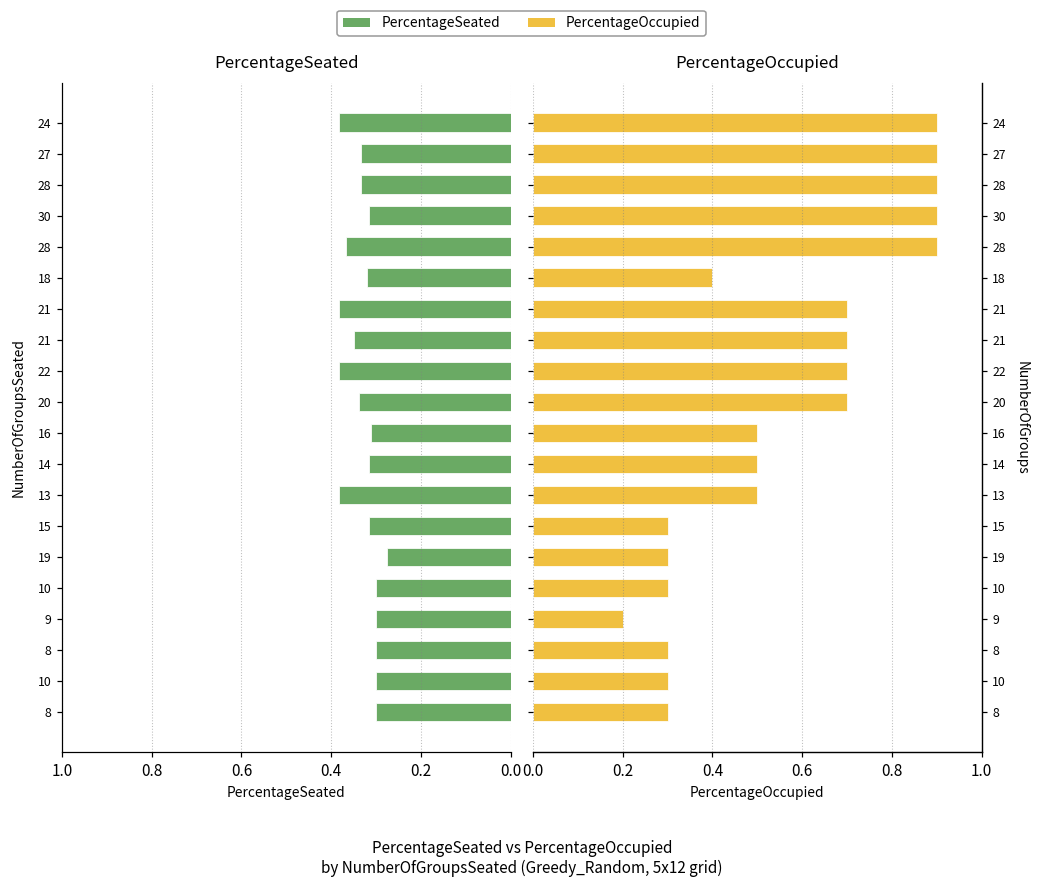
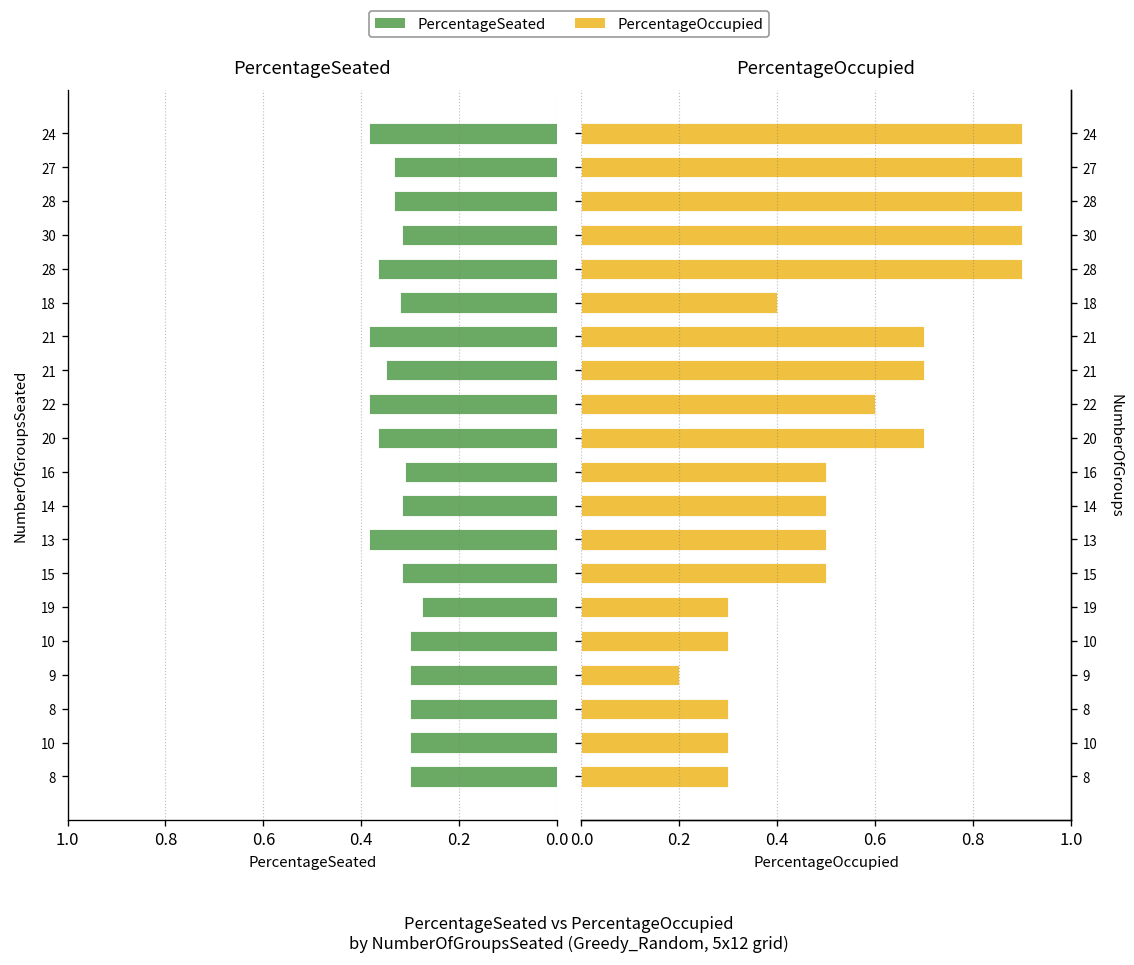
PercentageSeated, 20: 0.34 -> 0.37
PercentageOccupied, 22: 0.7 -> 0.6
PercentageOccupied, 15: 0.3 -> 0.5
